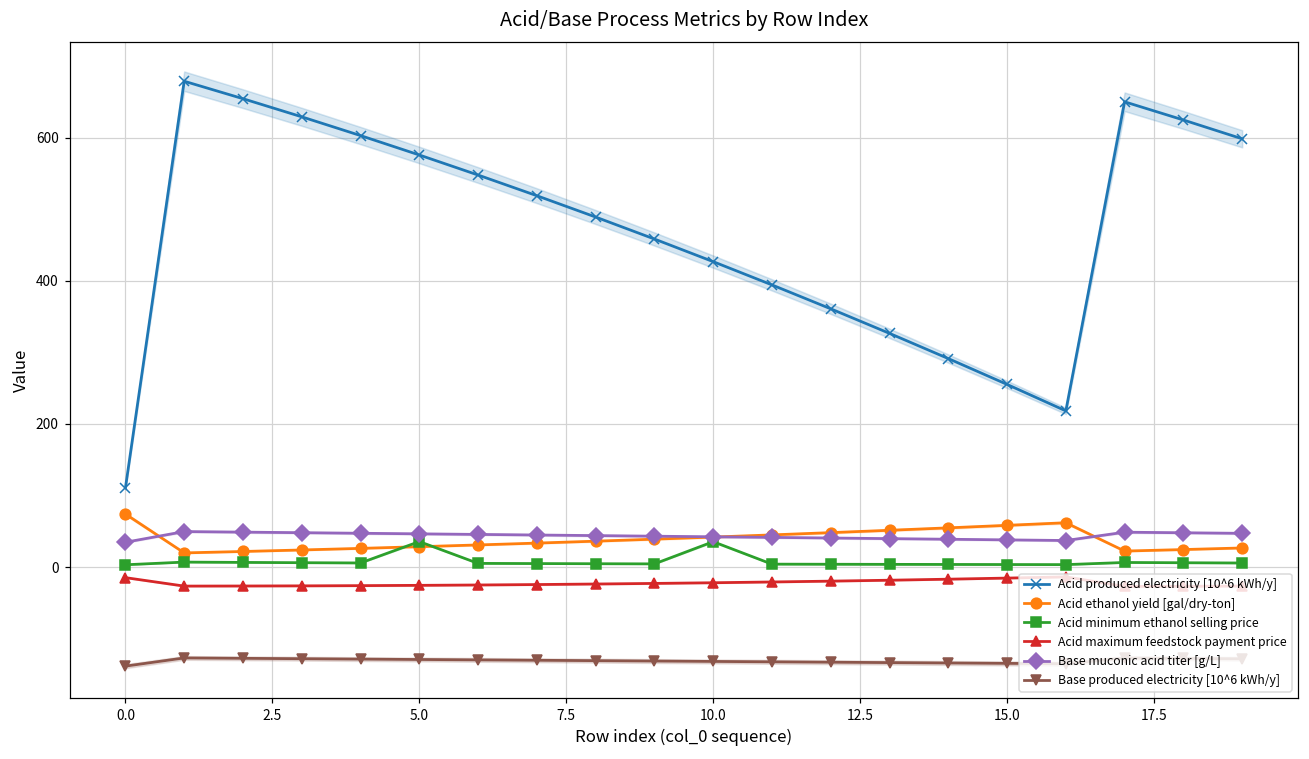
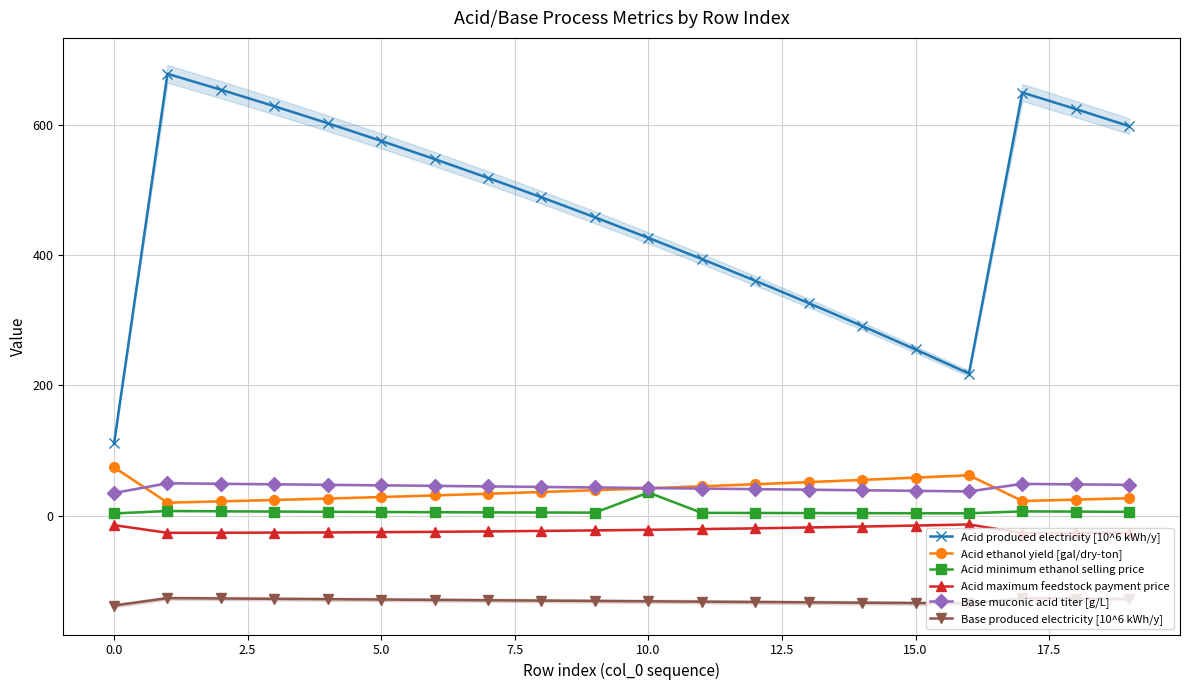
Acid minimum ethanol selling price, 5.0: 40 -> 10
